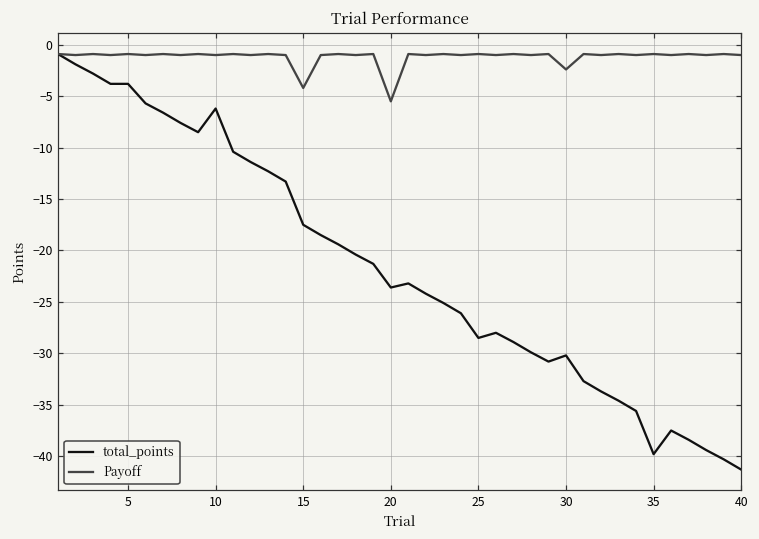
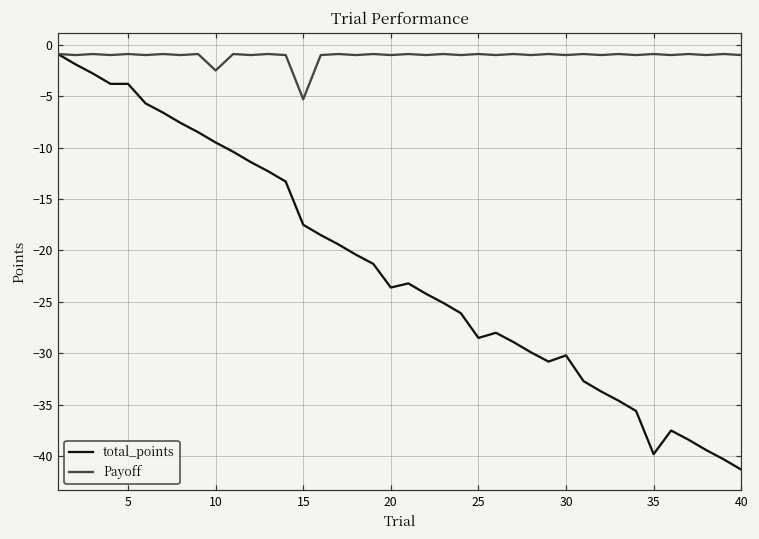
total_points, 10: -6 -> -10
Payoff, 10: -1 -> -3
Payoff, 15: -4 -> -5
Payoff, 20: -6 -> -1
Payoff, 30: -2 -> -1
